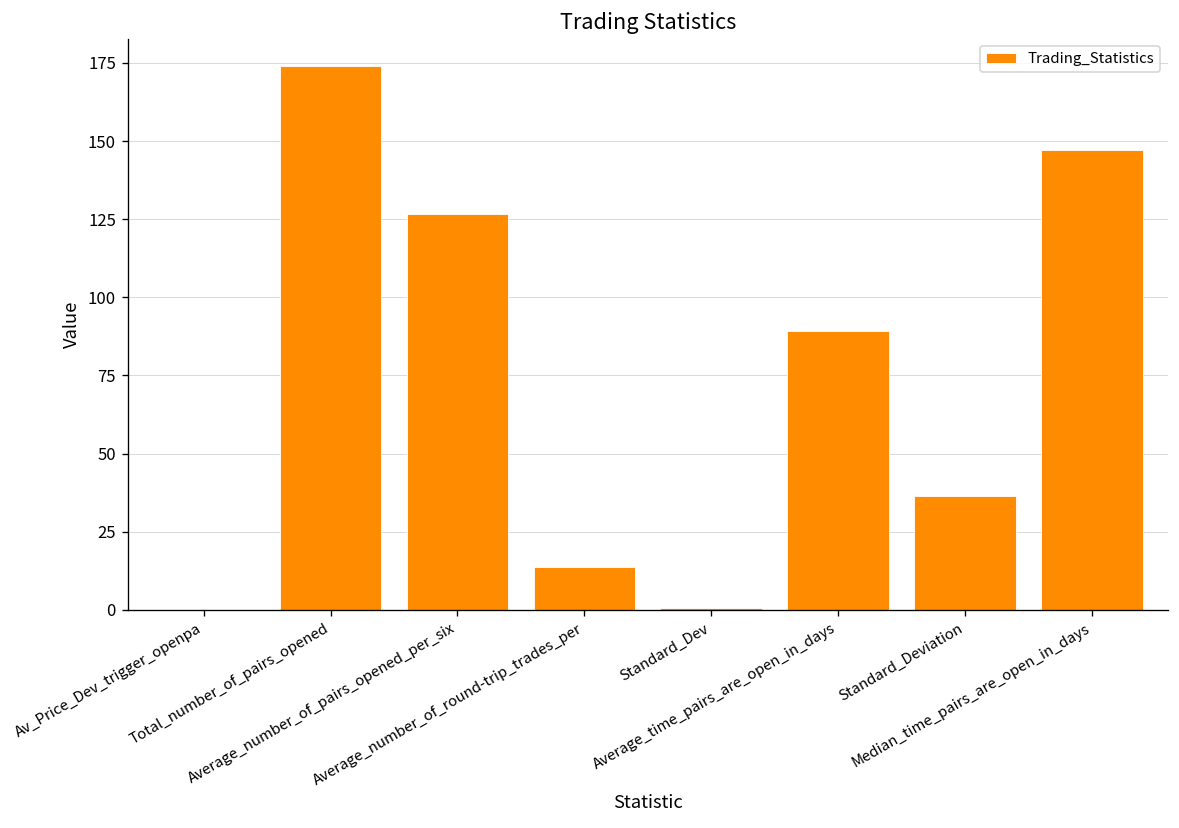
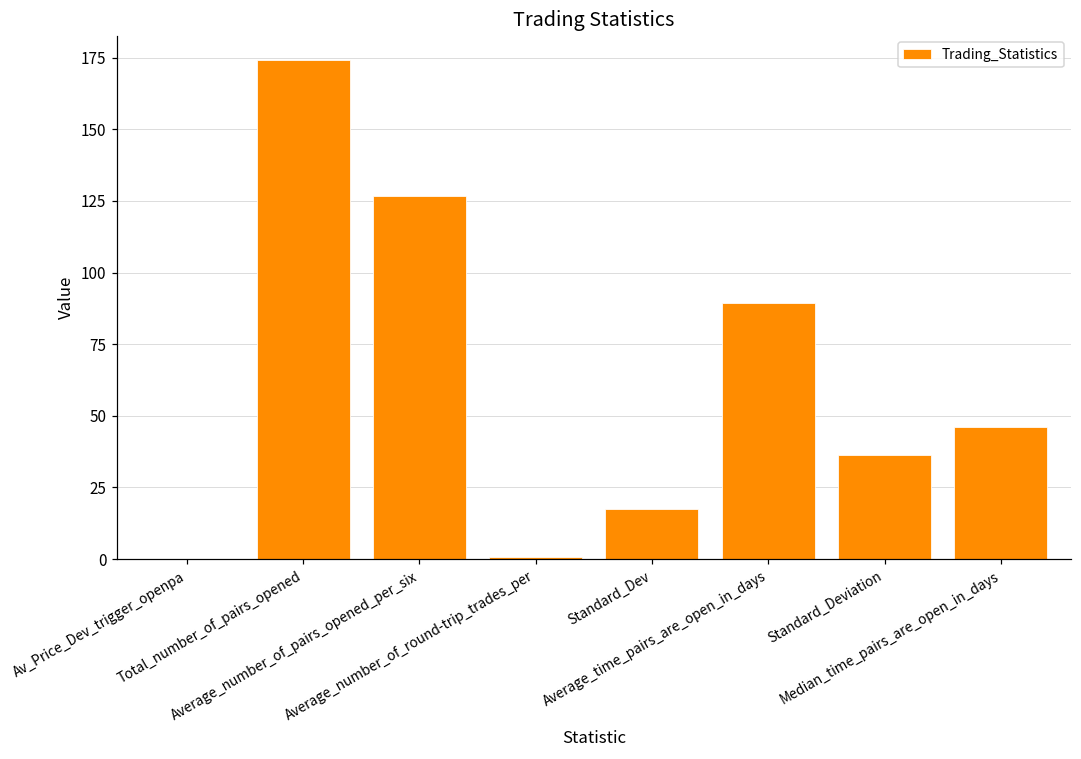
Average_number_of_round-trip_trades_per: 14 -> 1
Standard_Dev: 1 -> 17
Median_time_pairs_are_open_in_days: 147 -> 46
